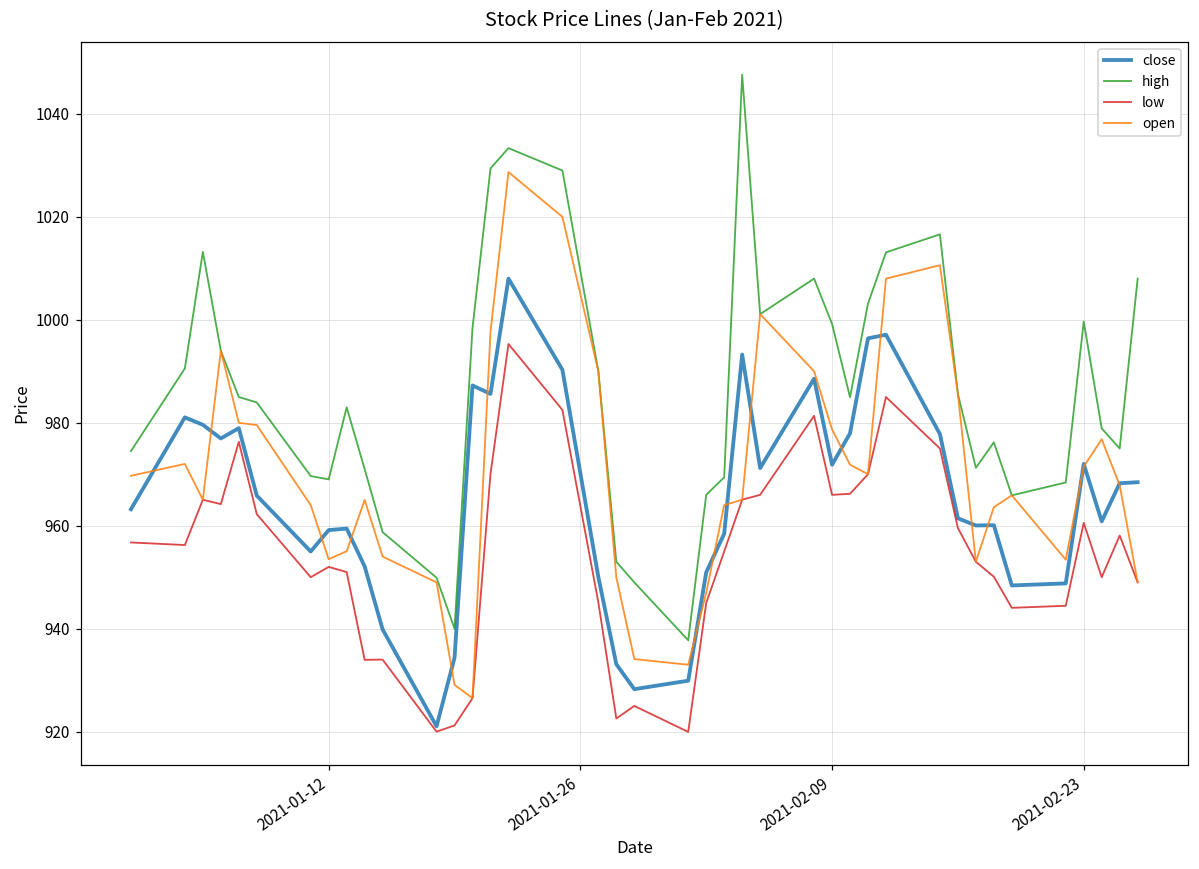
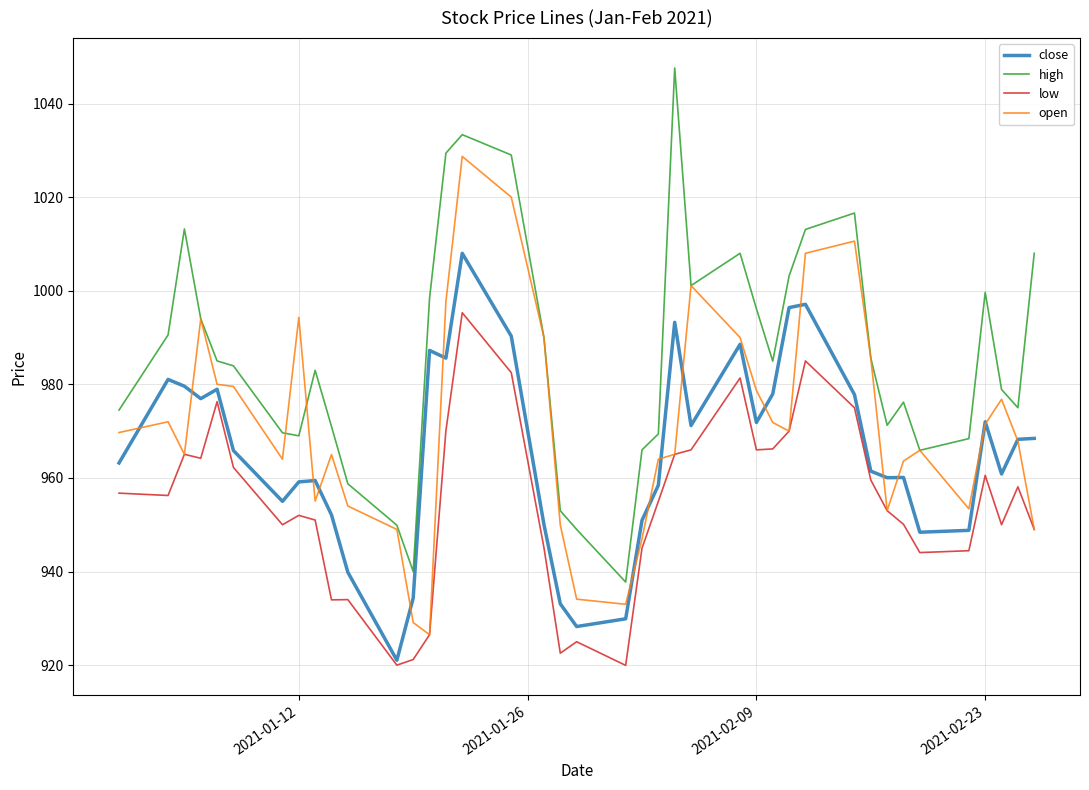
open, 2021-01-12: 954 -> 994
high, 2021-02-09: 999 -> 996
